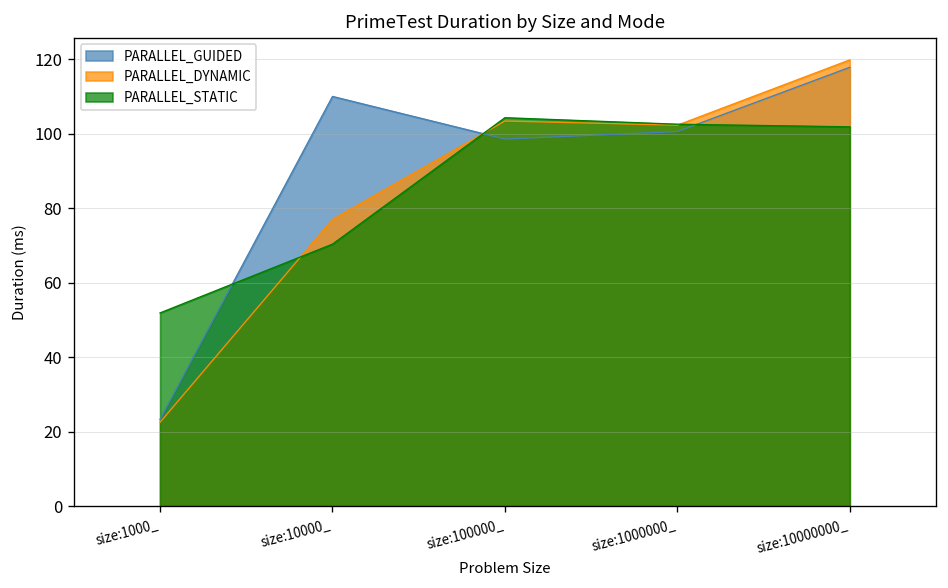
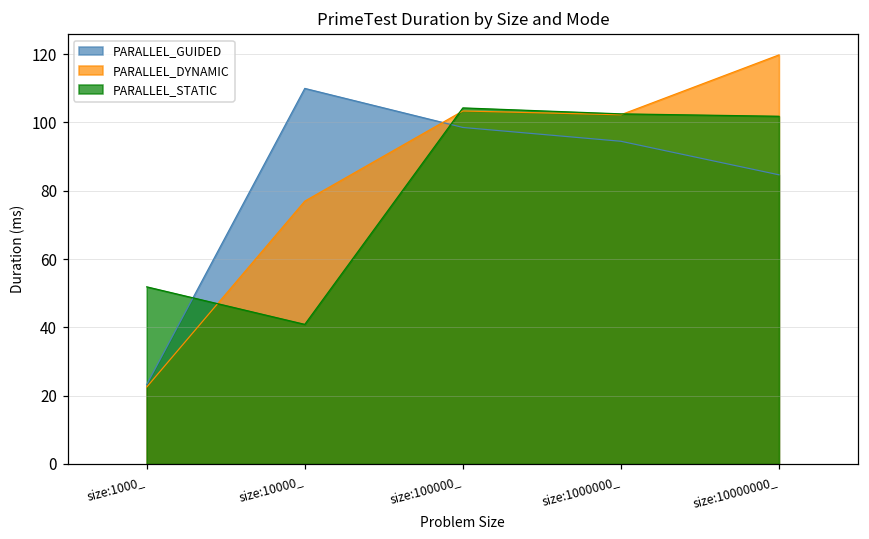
PARALLEL_STATIC, size:10000_: 70 -> 41
PARALLEL_GUIDED, size:1000000_: 101 -> 94
PARALLEL_GUIDED, size:10000000_: 118 -> 85
